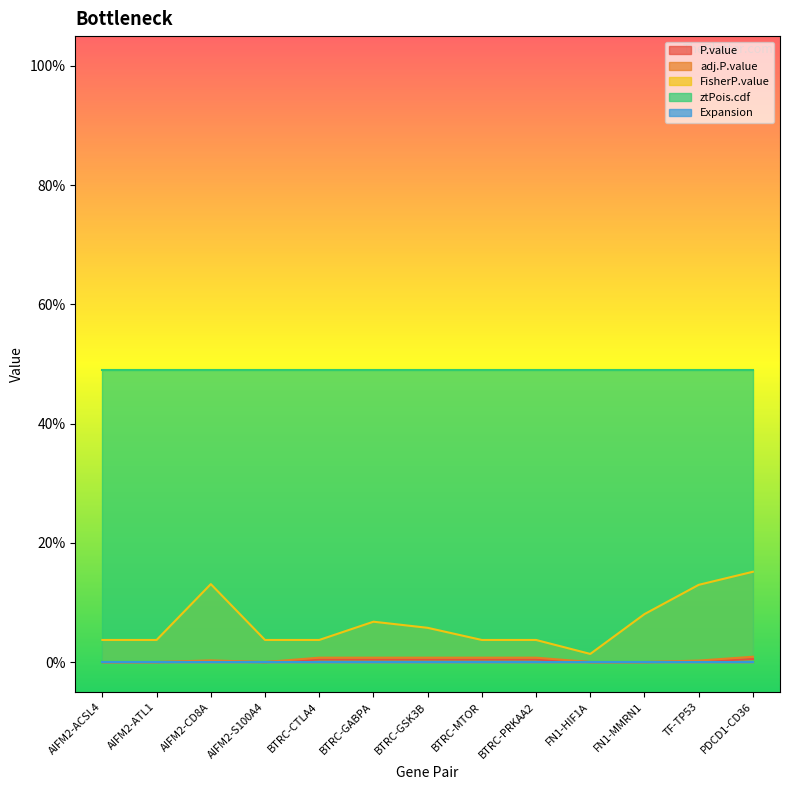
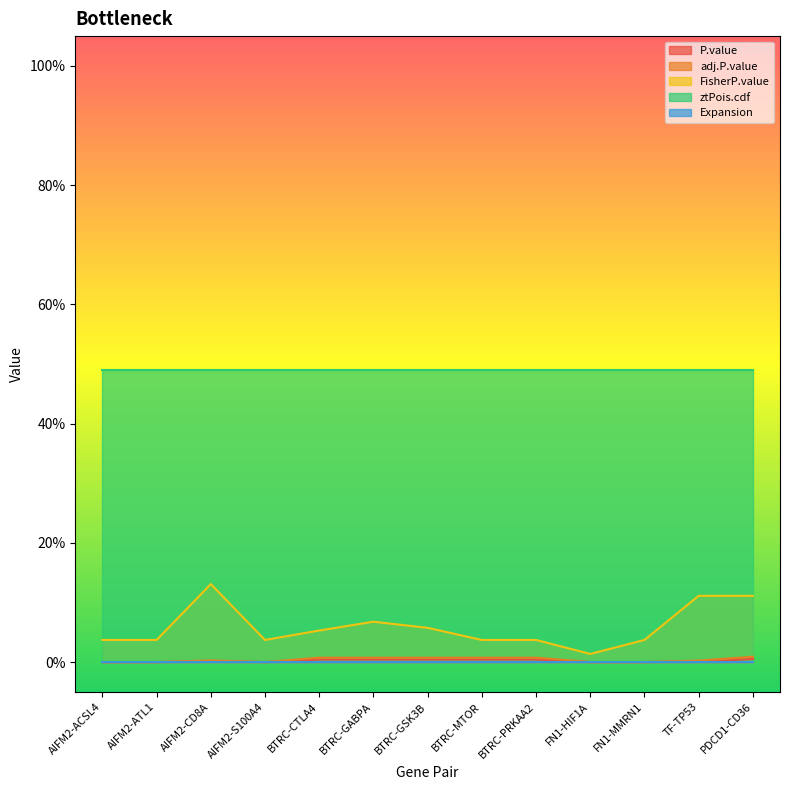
FisherP.value, BTRC-CTLA4: 4% -> 5%
FisherP.value, FN1-MMRN1: 8% -> 4%
FisherP.value, TF-TP53: 13% -> 11%
FisherP.value, PDCD1-CD36: 15% -> 11%
